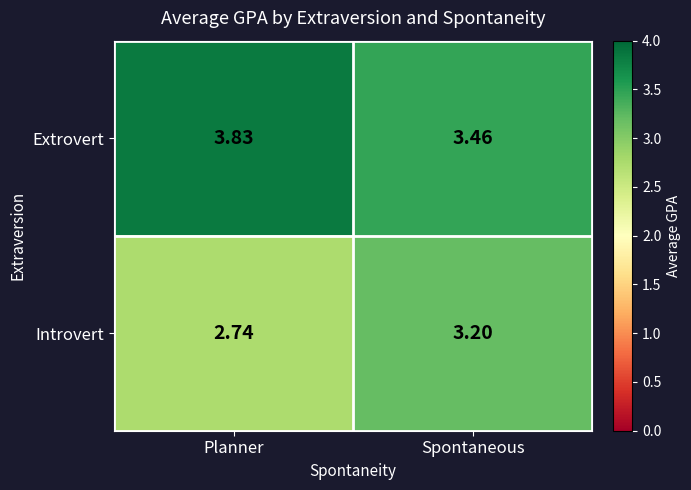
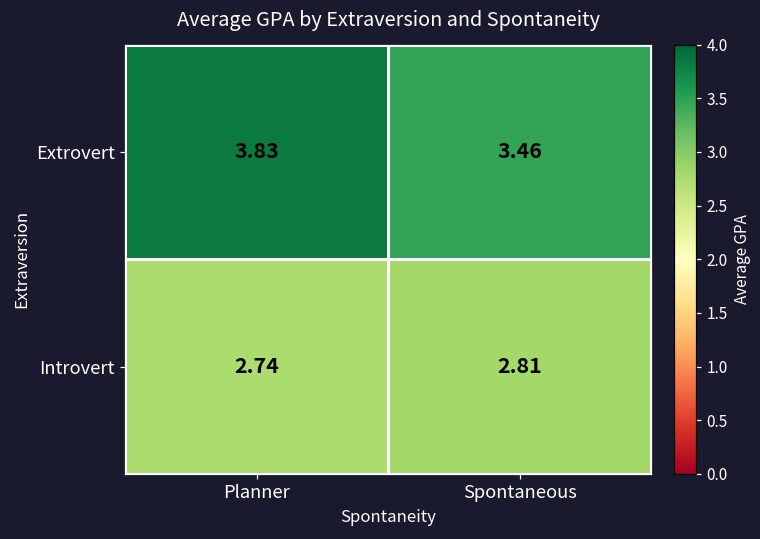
Introvert, Spontaneous: 3.20 -> 2.81
